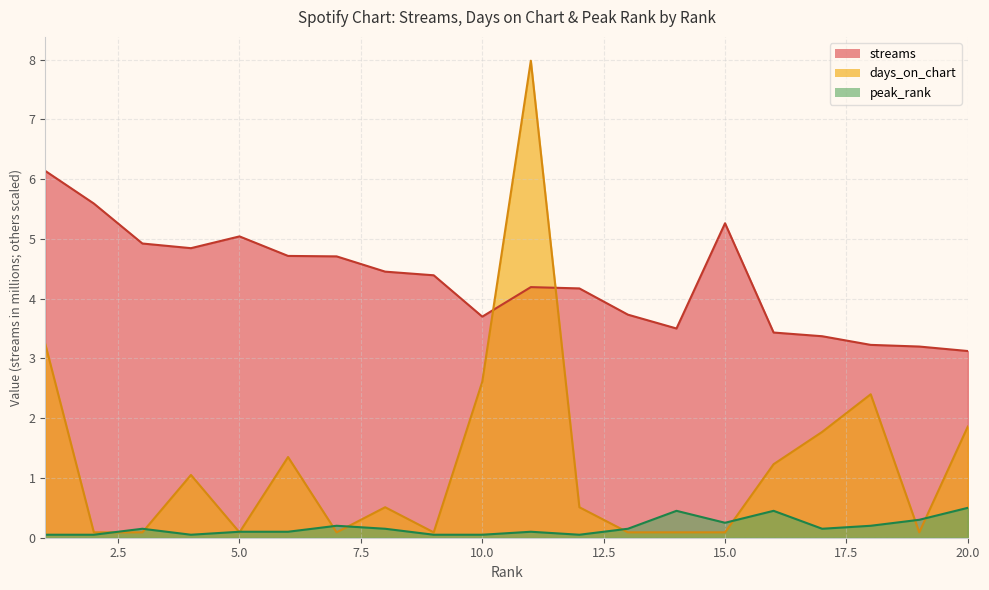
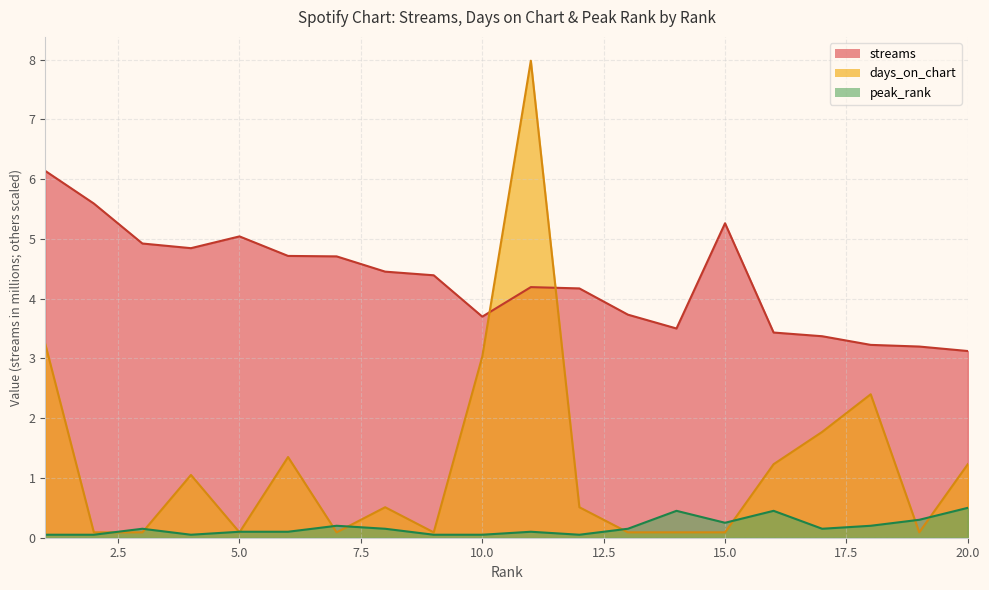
days_on_chart, 10.0: 2.6 -> 3.0
days_on_chart, 20.0: 1.9 -> 1.2
